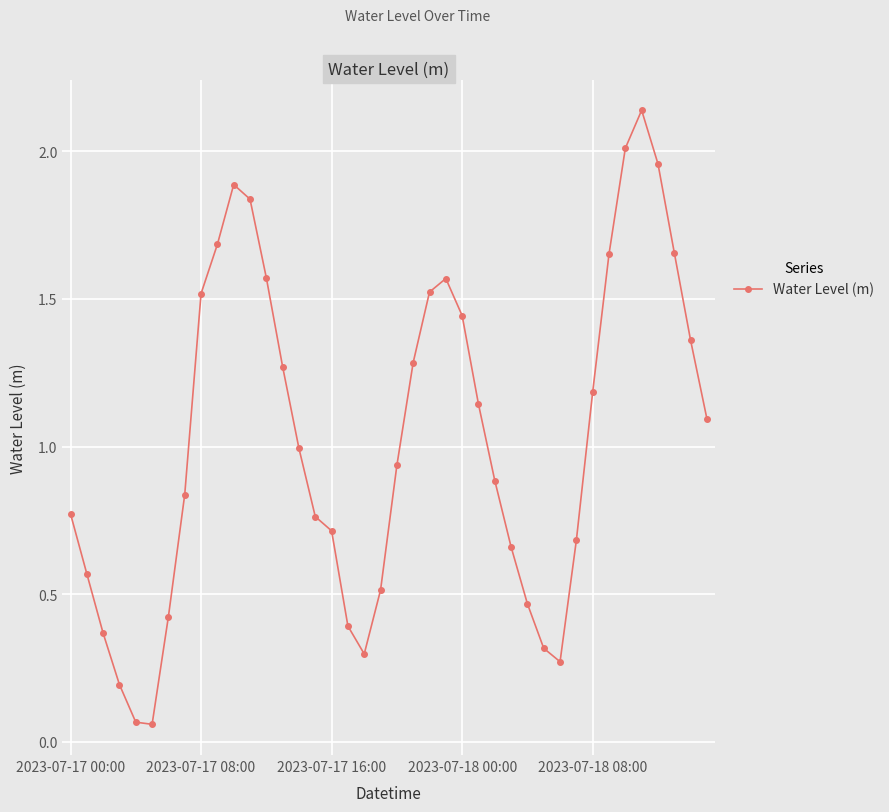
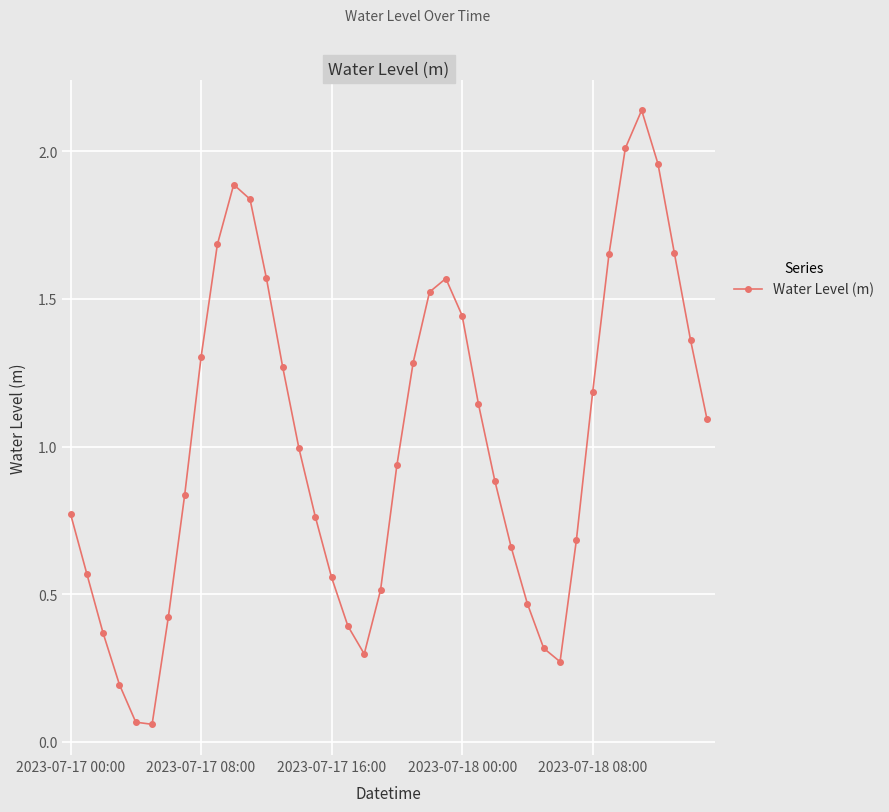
2023-07-17 08:00: 1.52 -> 1.30
2023-07-17 16:00: 0.71 -> 0.56
